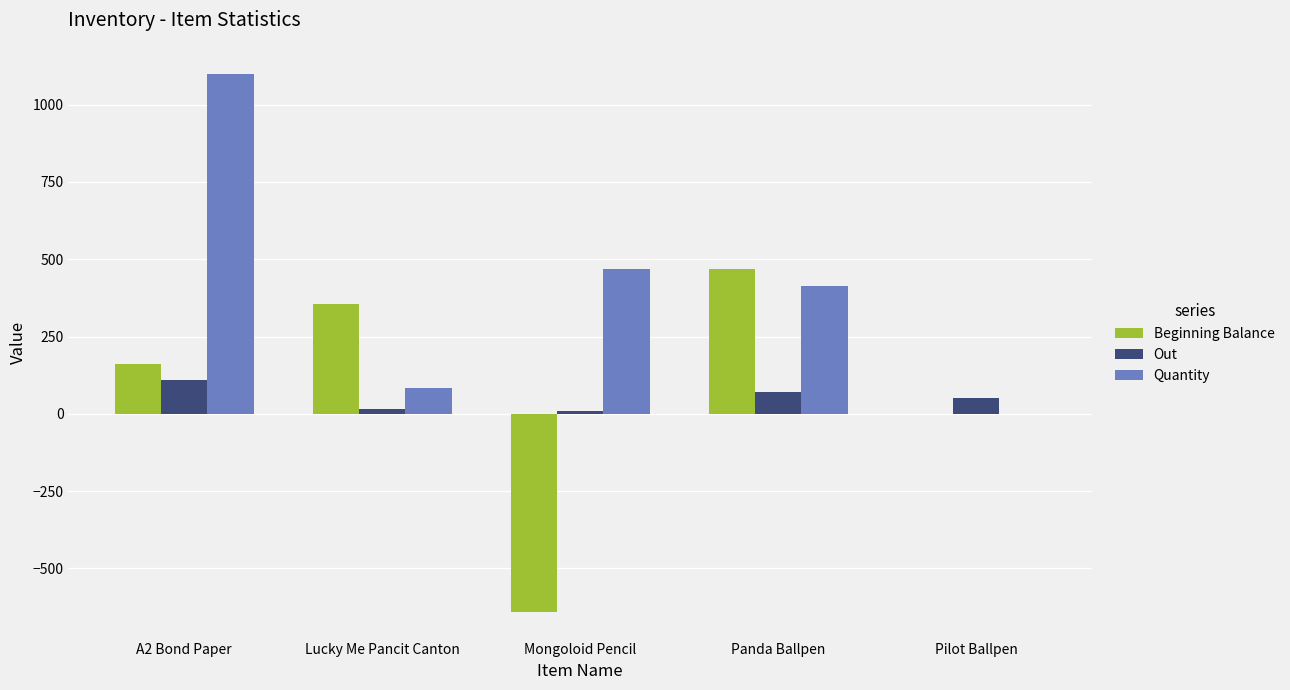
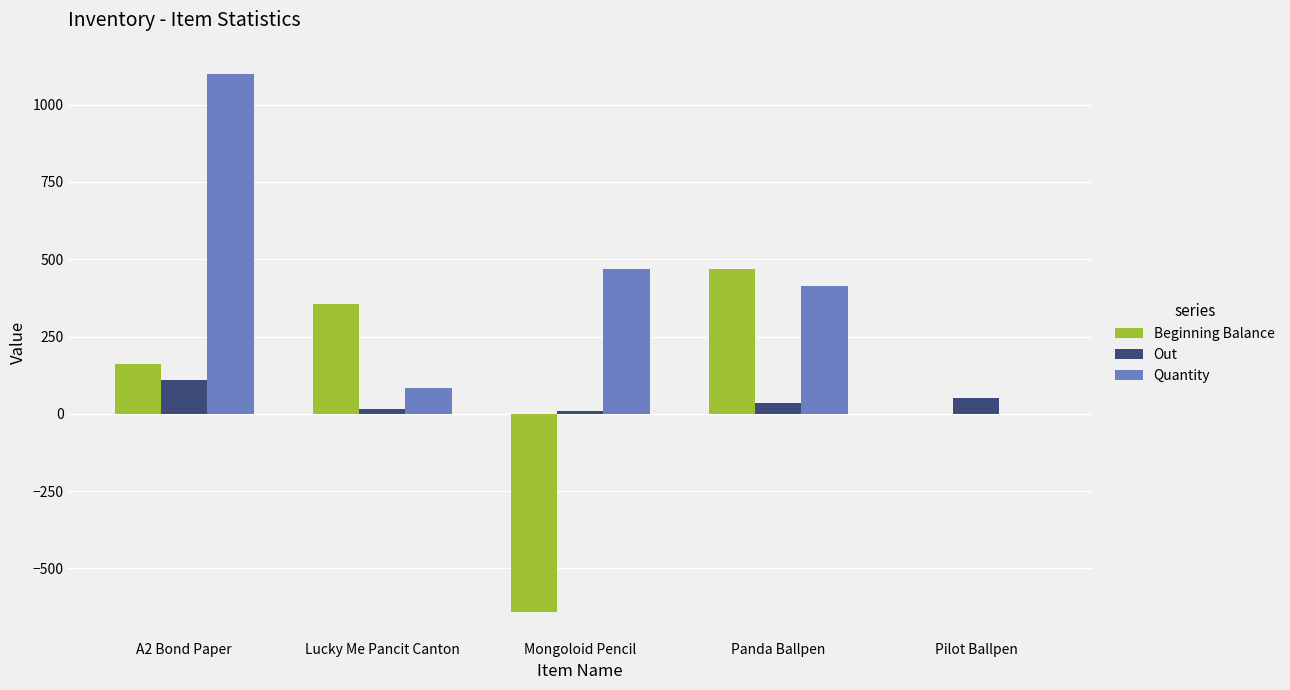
Out, Panda Ballpen: 70 -> 40
